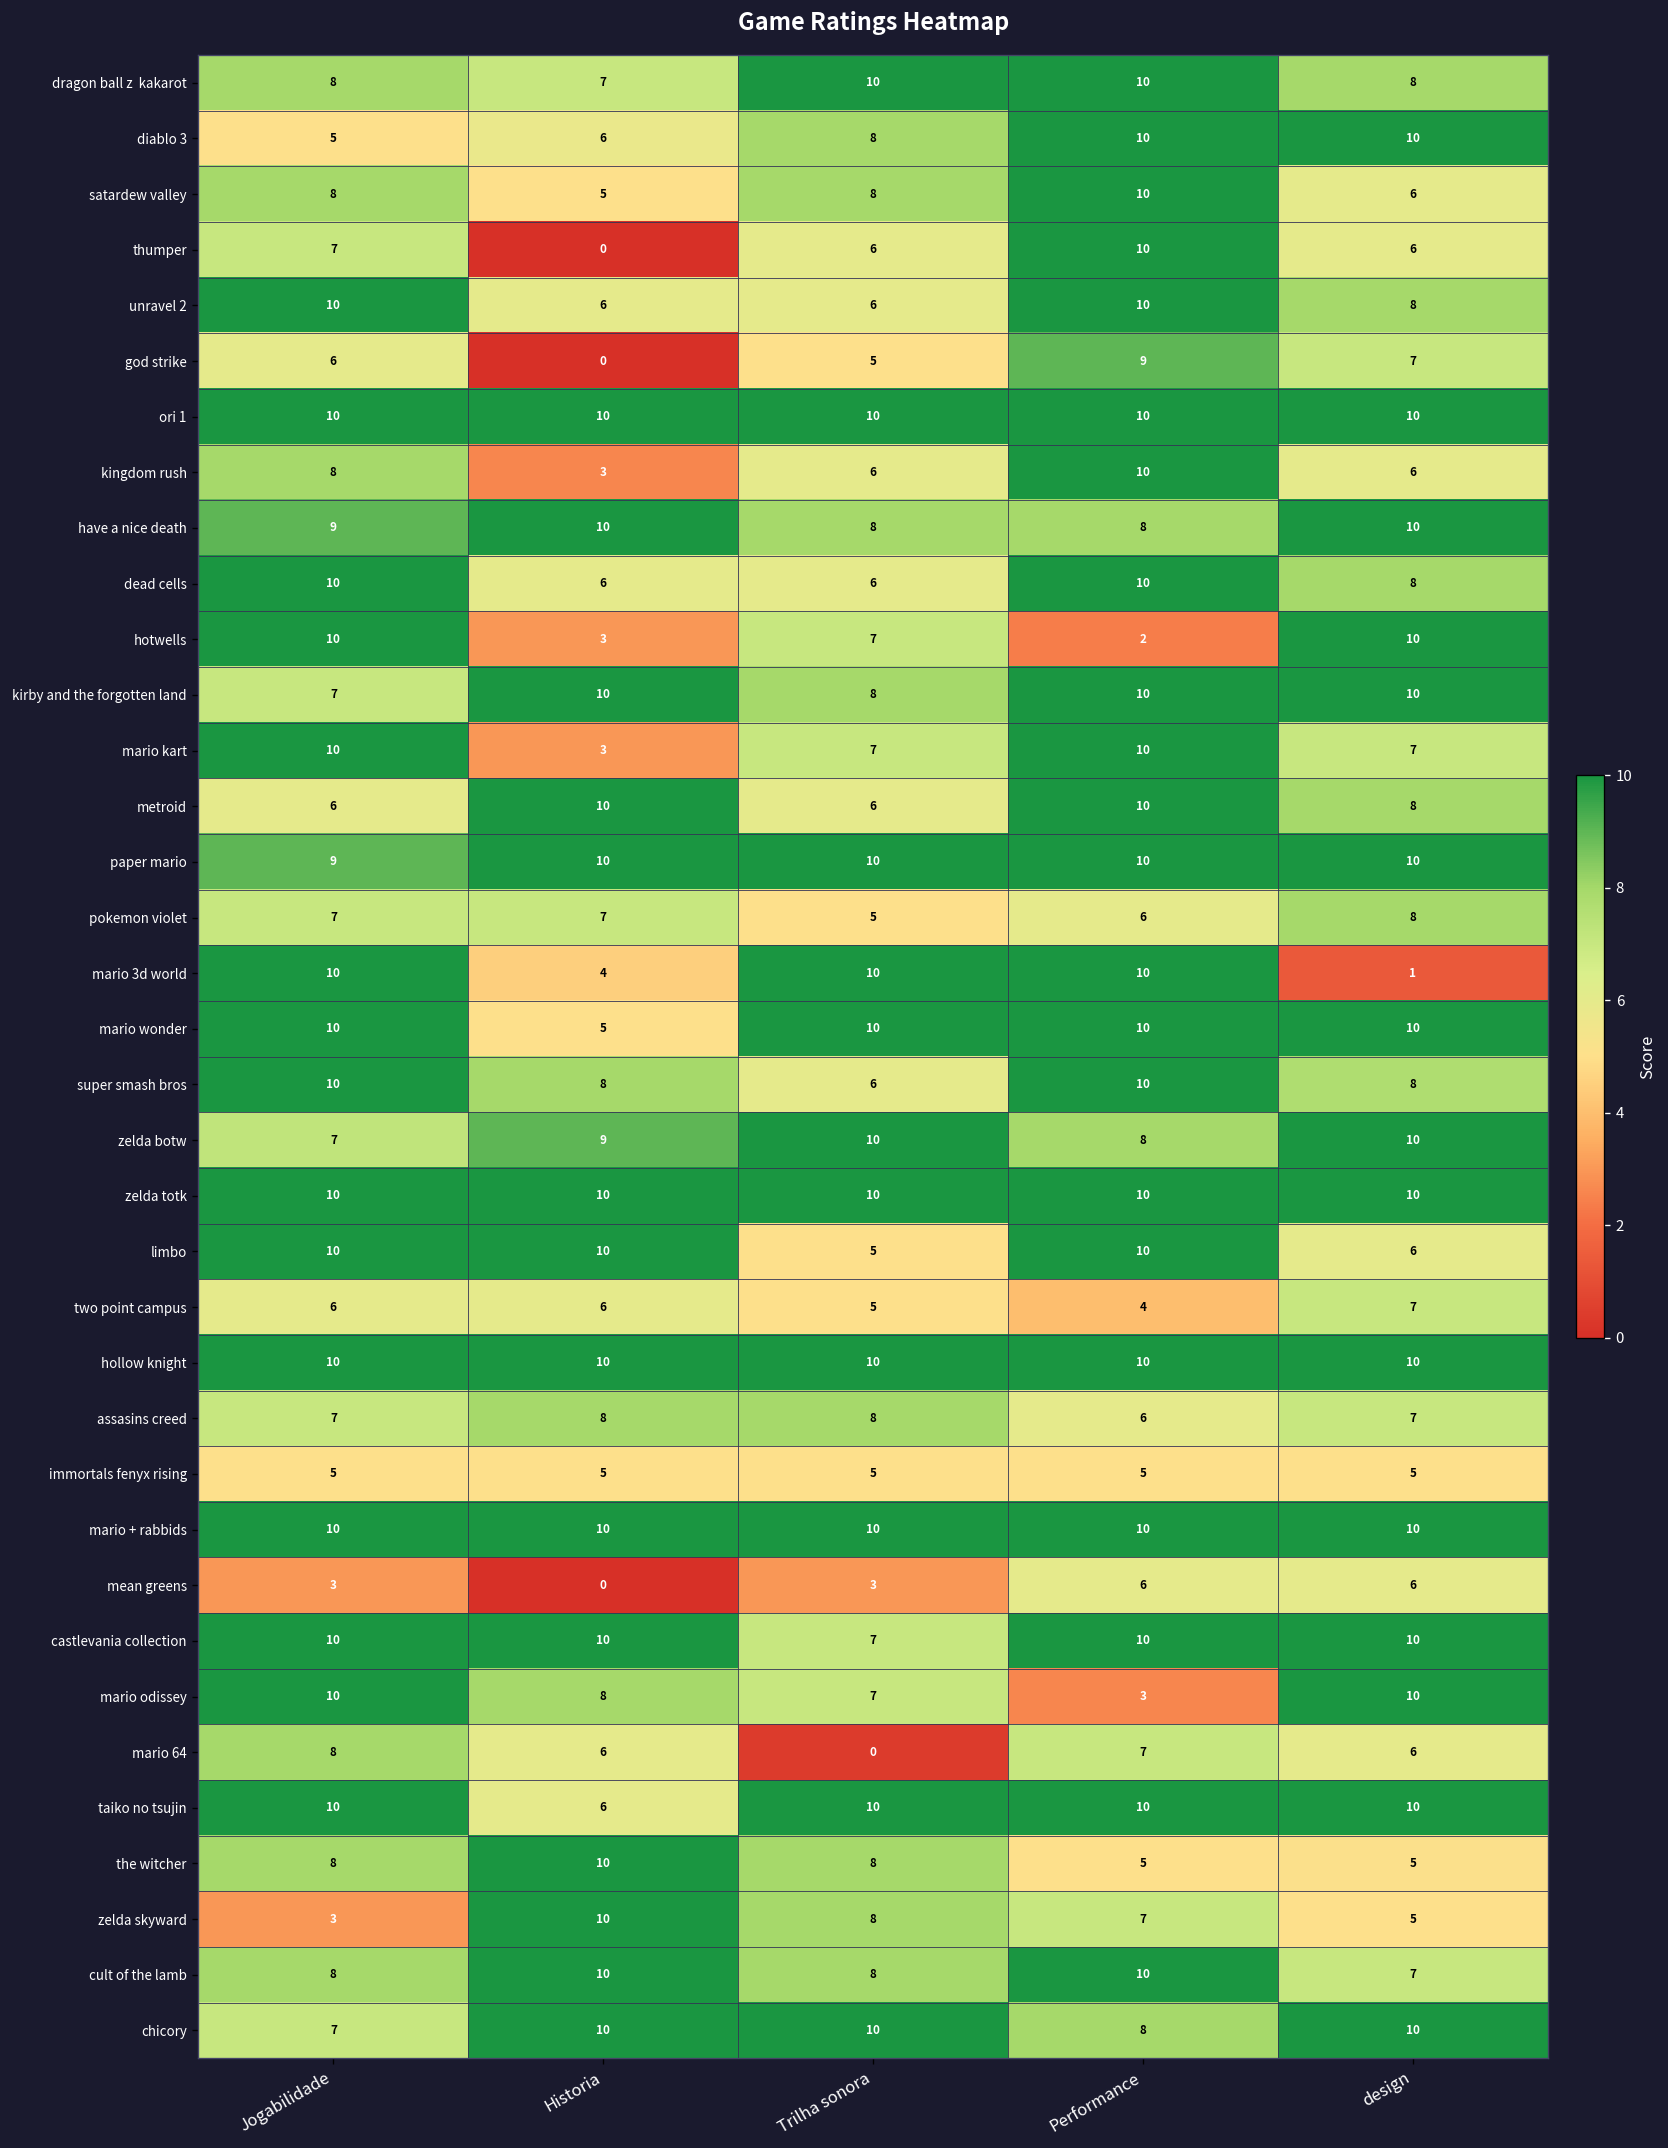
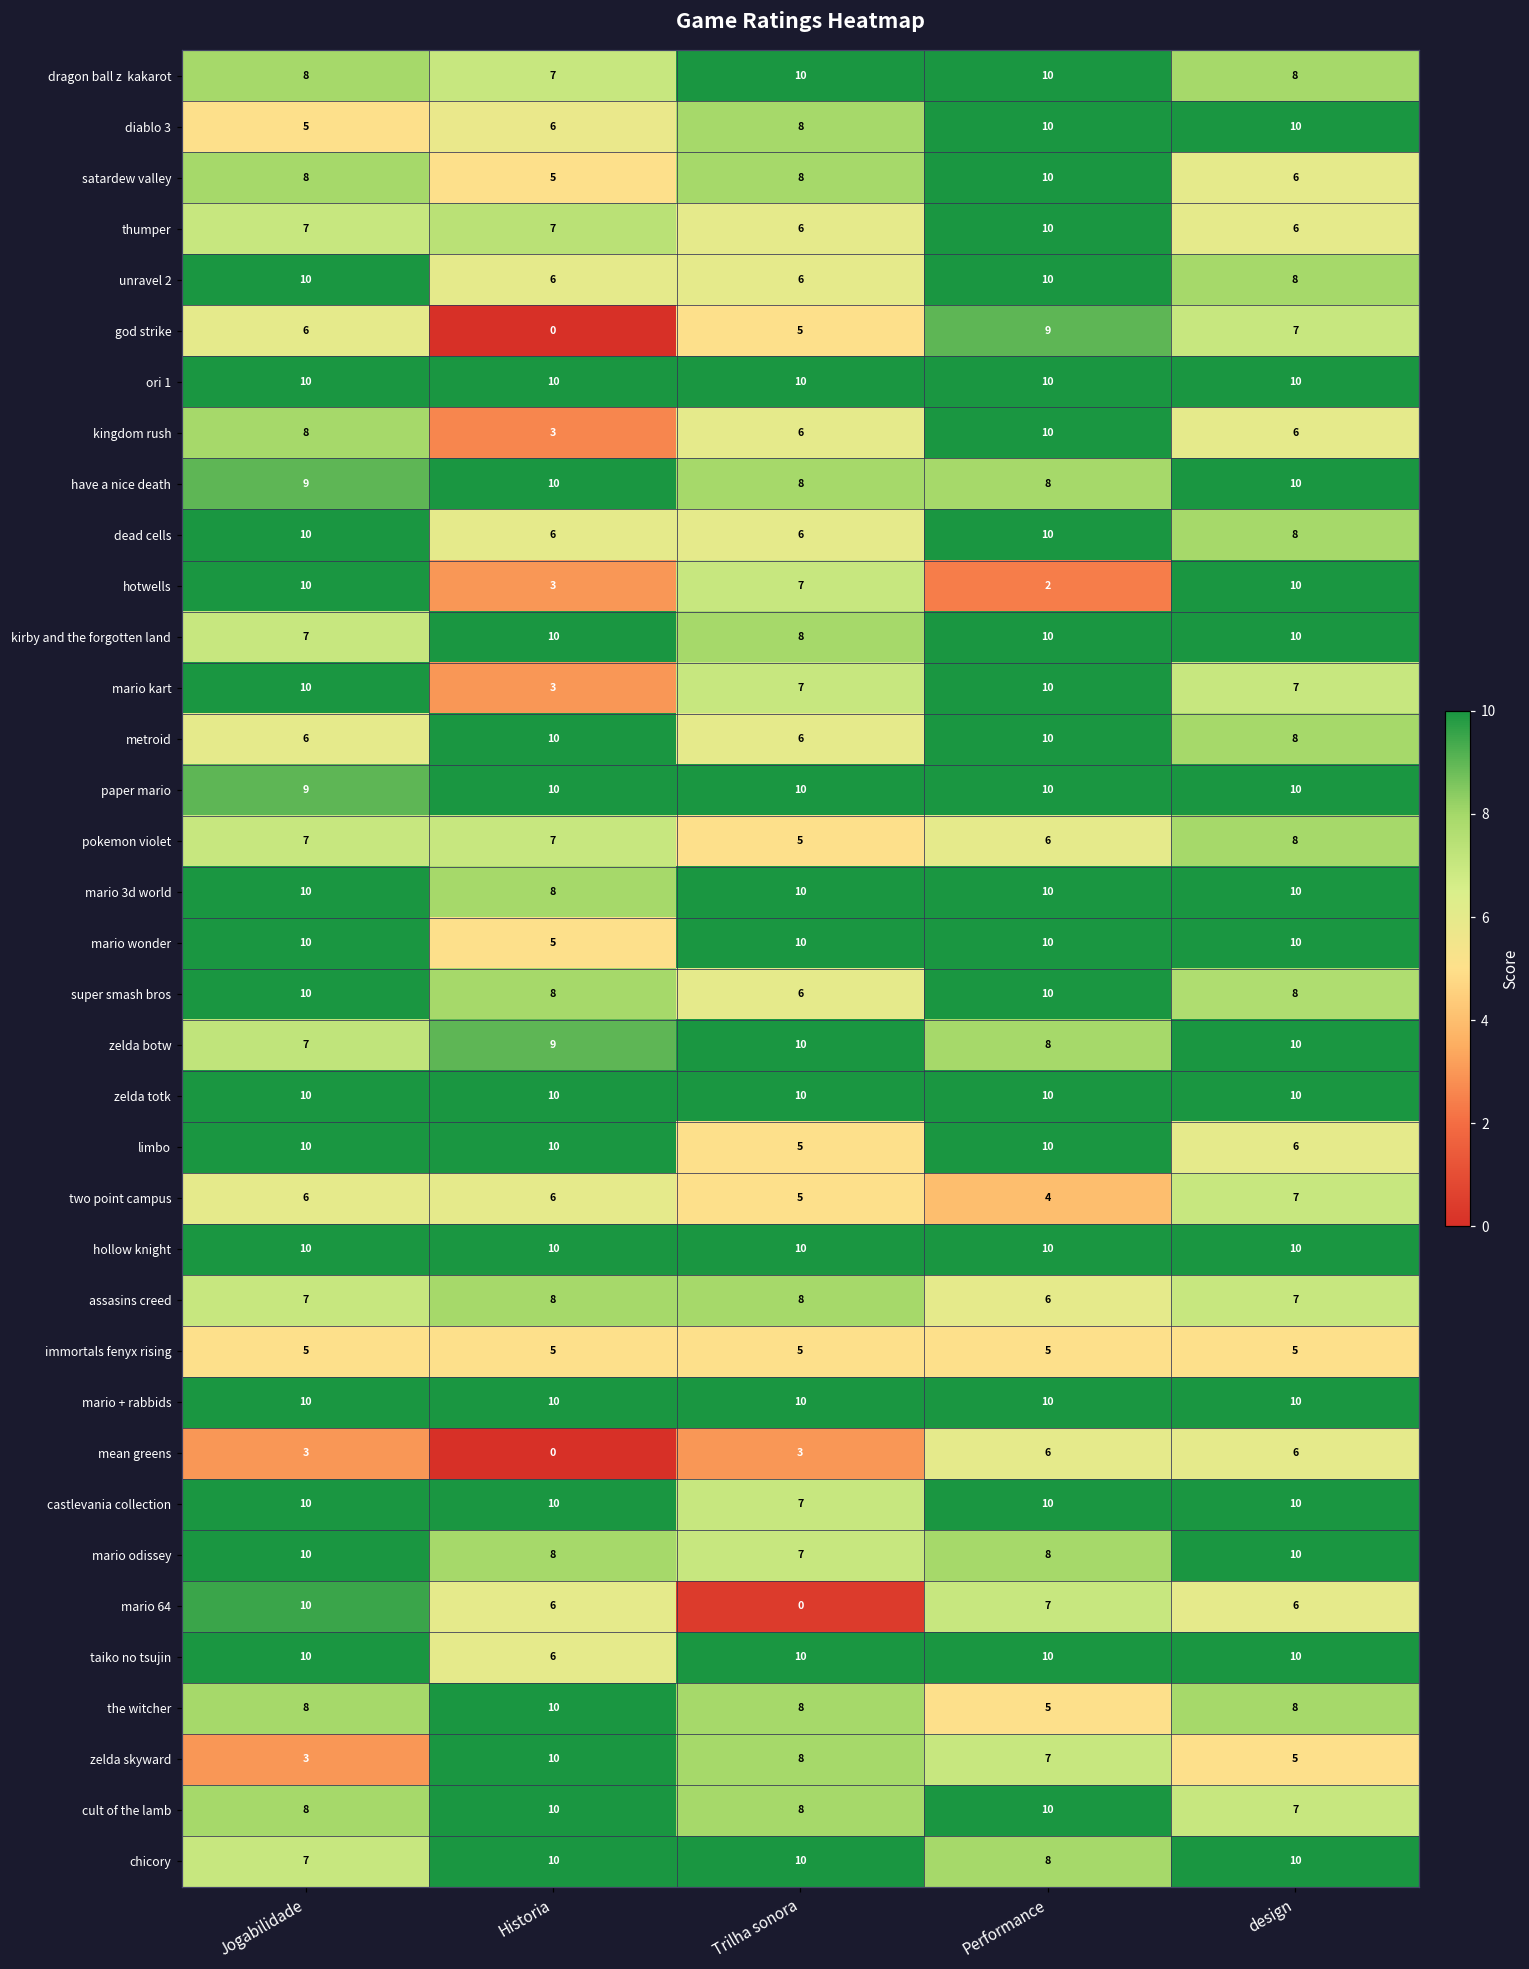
thumper, Historia: 0 -> 7
mario 3d world, Historia: 4 -> 8
mario 3d world, design: 1 -> 10
mario odissey, Performance: 3 -> 8
mario 64, Jogabilidade: 8 -> 10
the witcher, design: 5 -> 8
